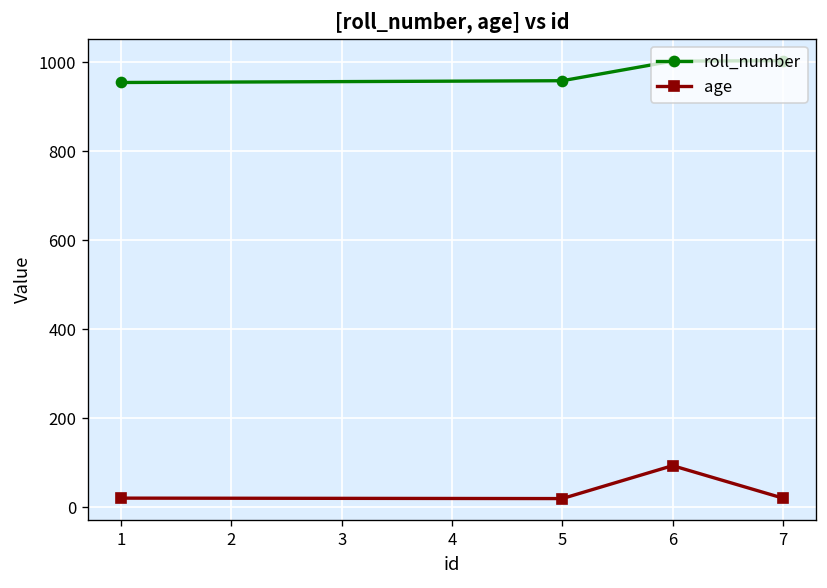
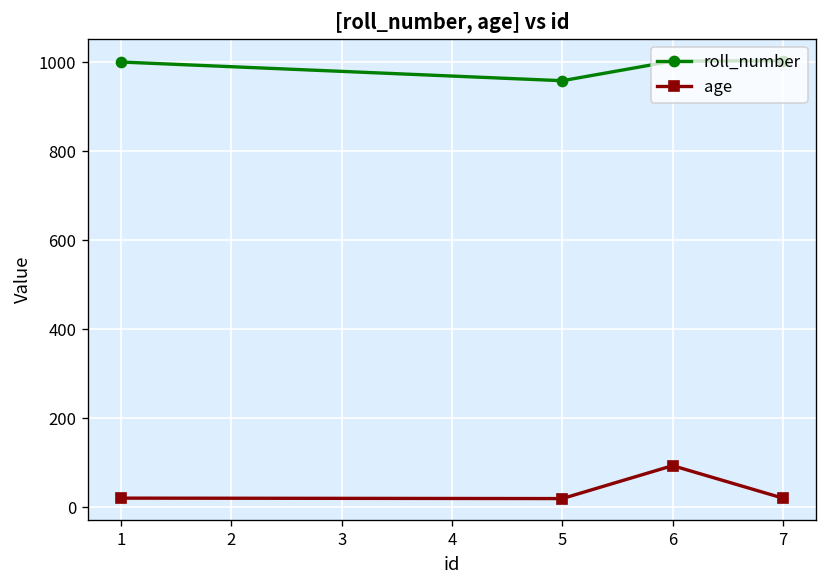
roll_number, 1: 960 -> 1000
